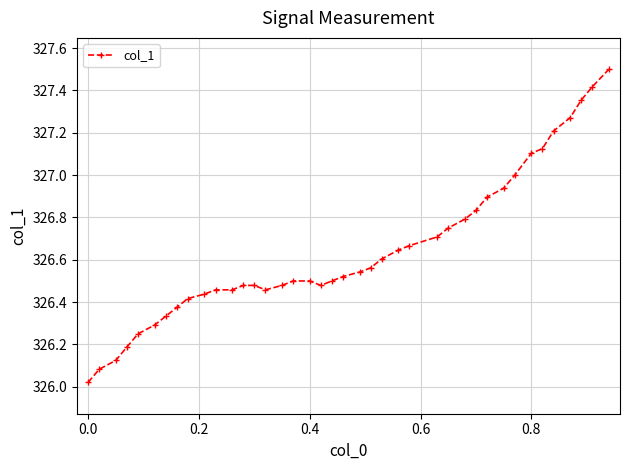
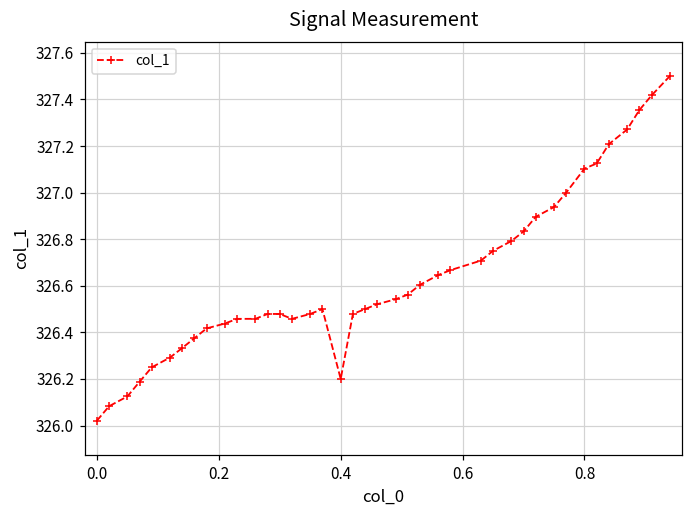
0.4: 326.5 -> 326.2
